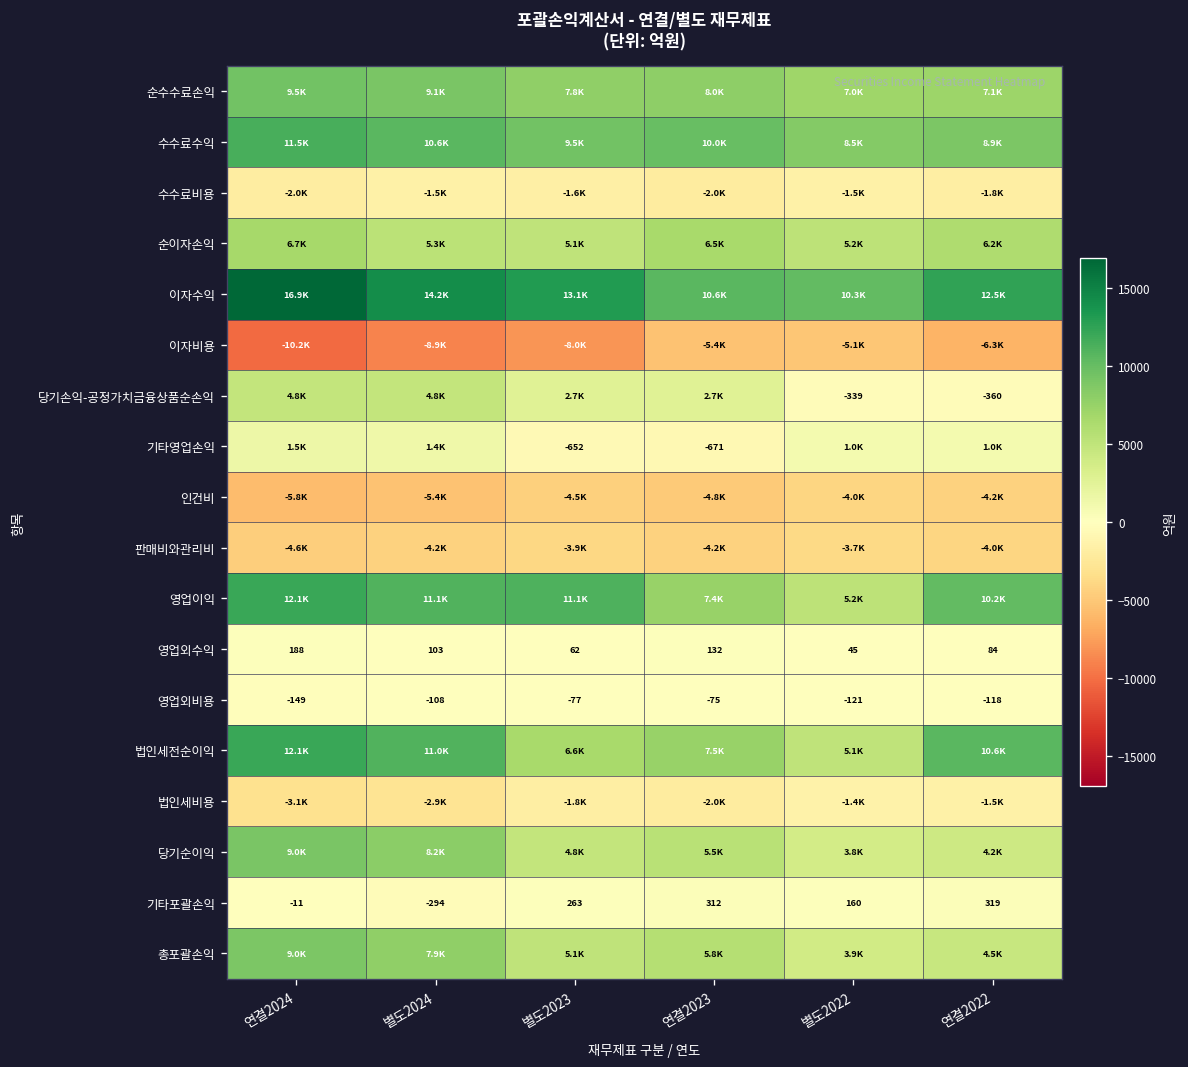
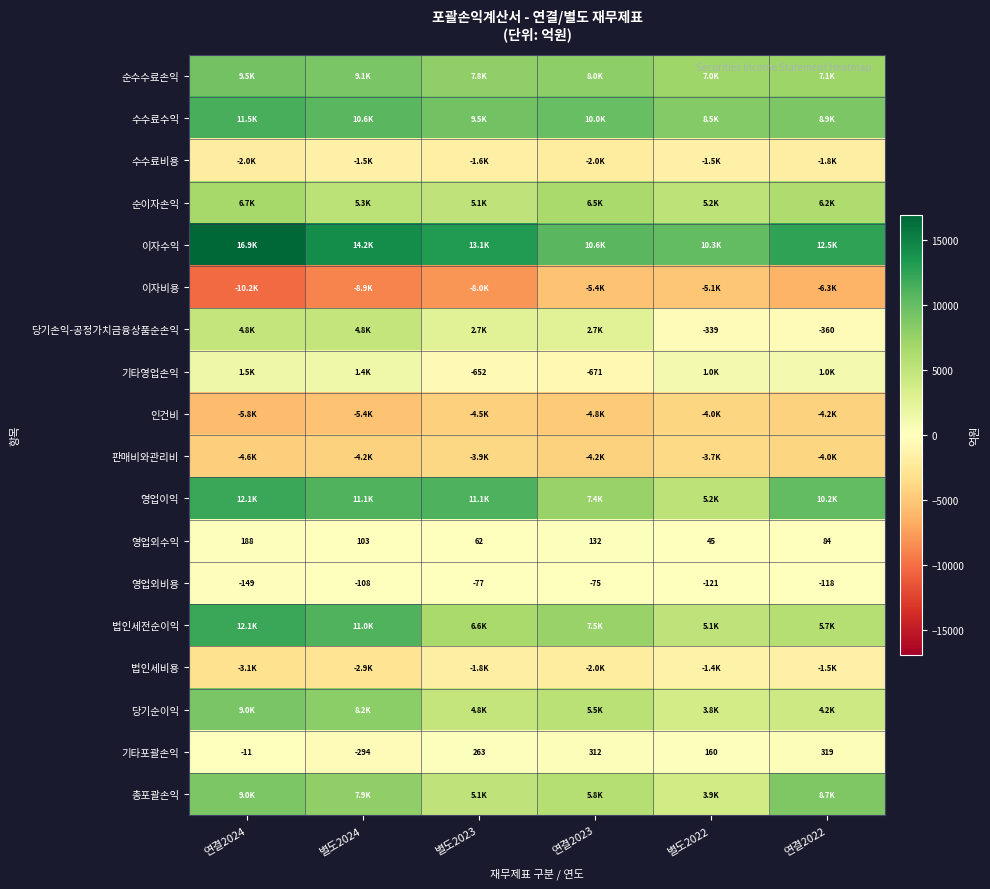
법인세전순이익, 연결2022: 10.6K -> 5.7K
총포괄손익, 연결2022: 4.5K -> 8.7K
